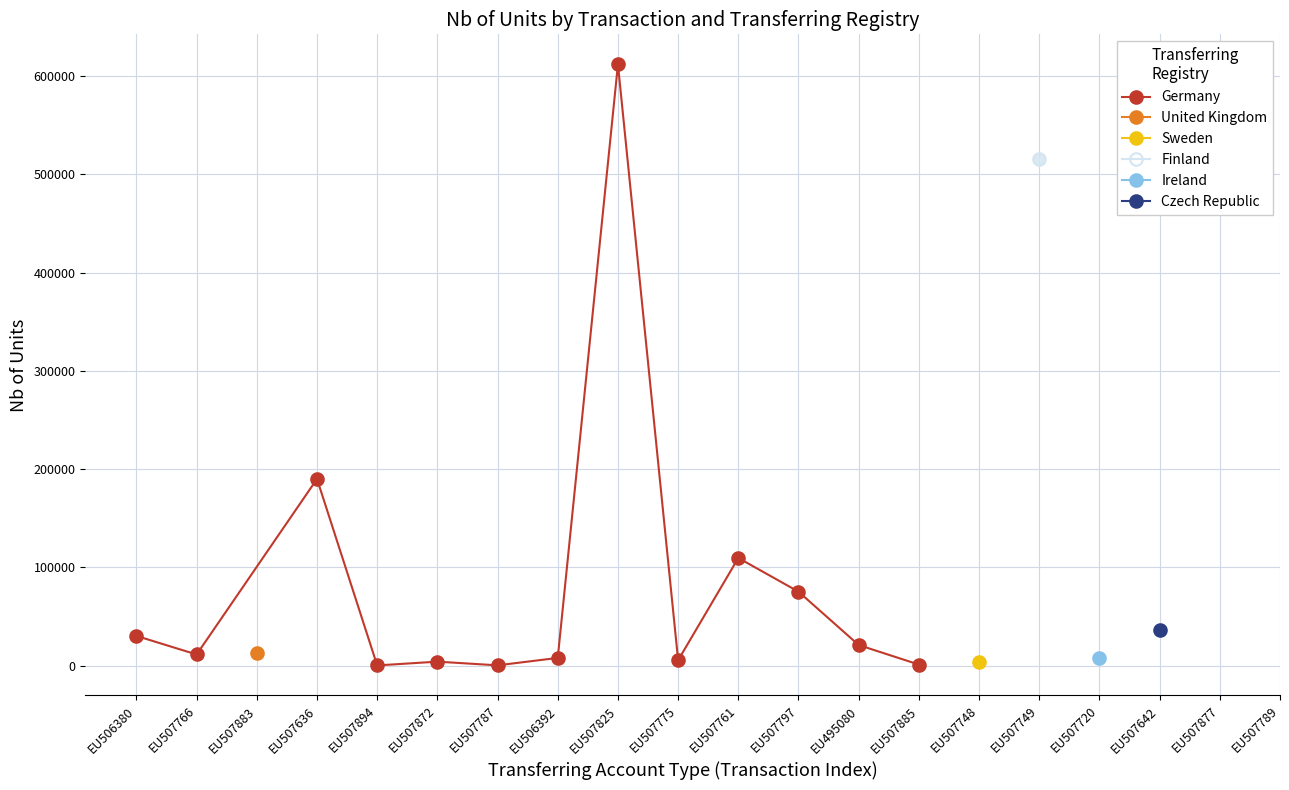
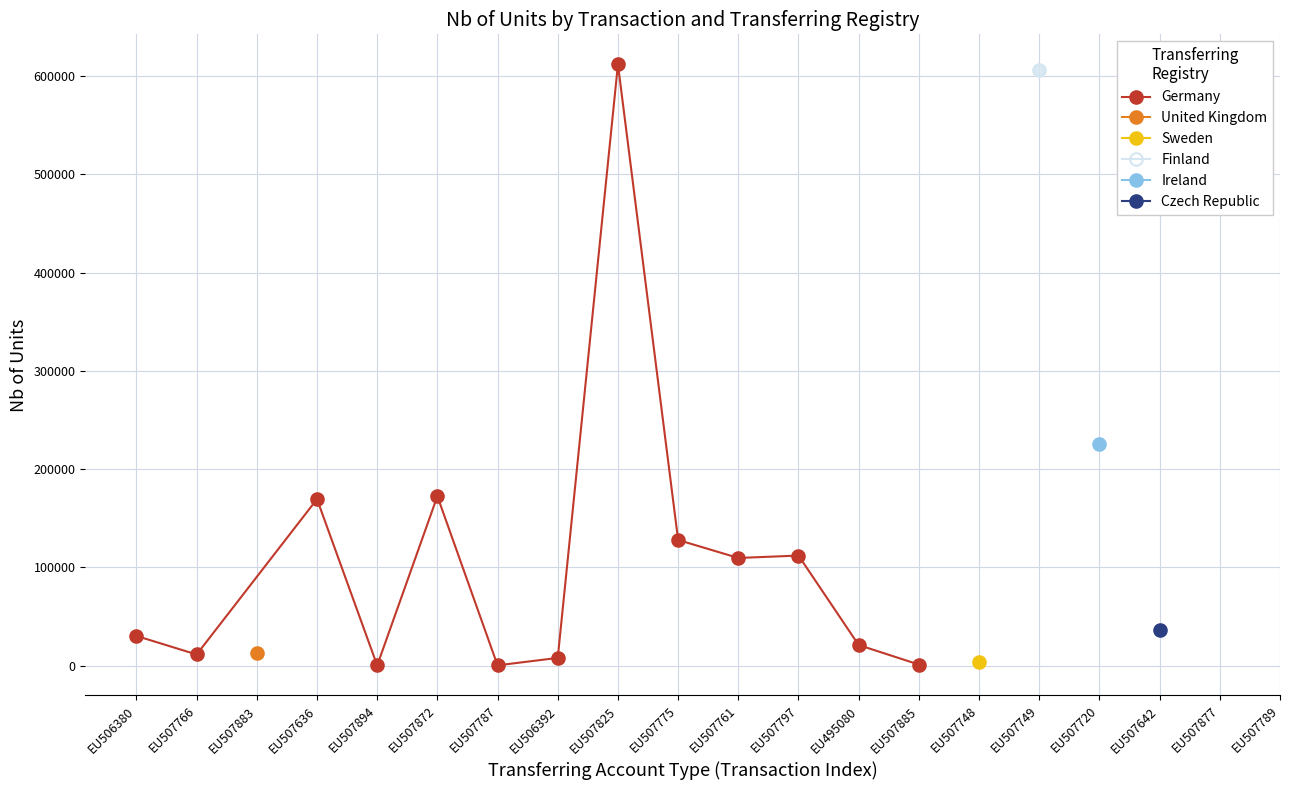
Germany, EU507636: 190000 -> 170000
Germany, EU507872: 0 -> 170000
Germany, EU507775: 10000 -> 130000
Germany, EU507797: 80000 -> 110000
Finland, EU507749: 520000 -> 610000
Ireland, EU507720: 10000 -> 230000
